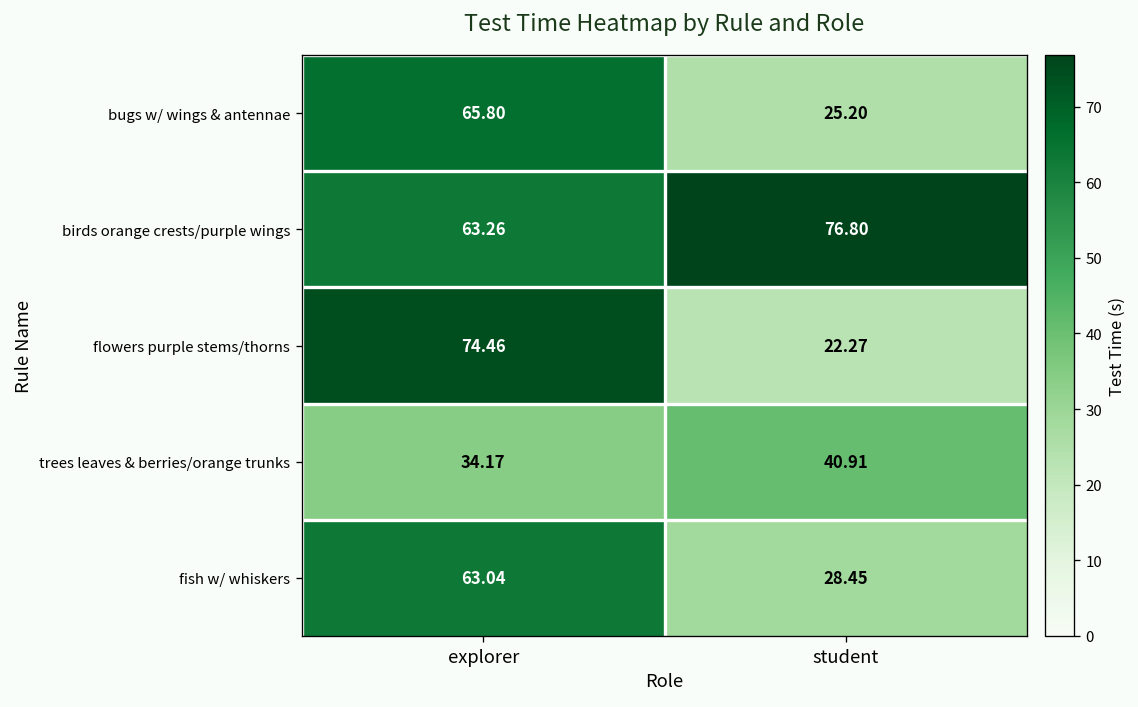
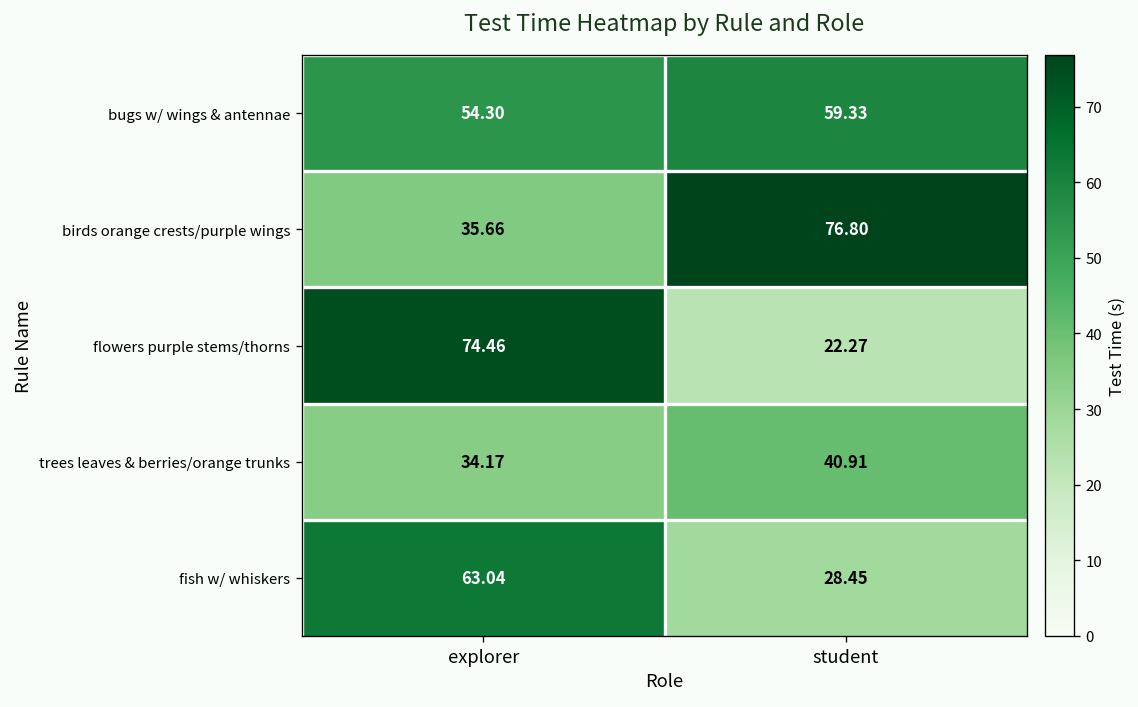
bugs w/ wings & antennae, explorer: 65.80 -> 54.30
bugs w/ wings & antennae, student: 25.20 -> 59.33
birds orange crests/purple wings, explorer: 63.26 -> 35.66
